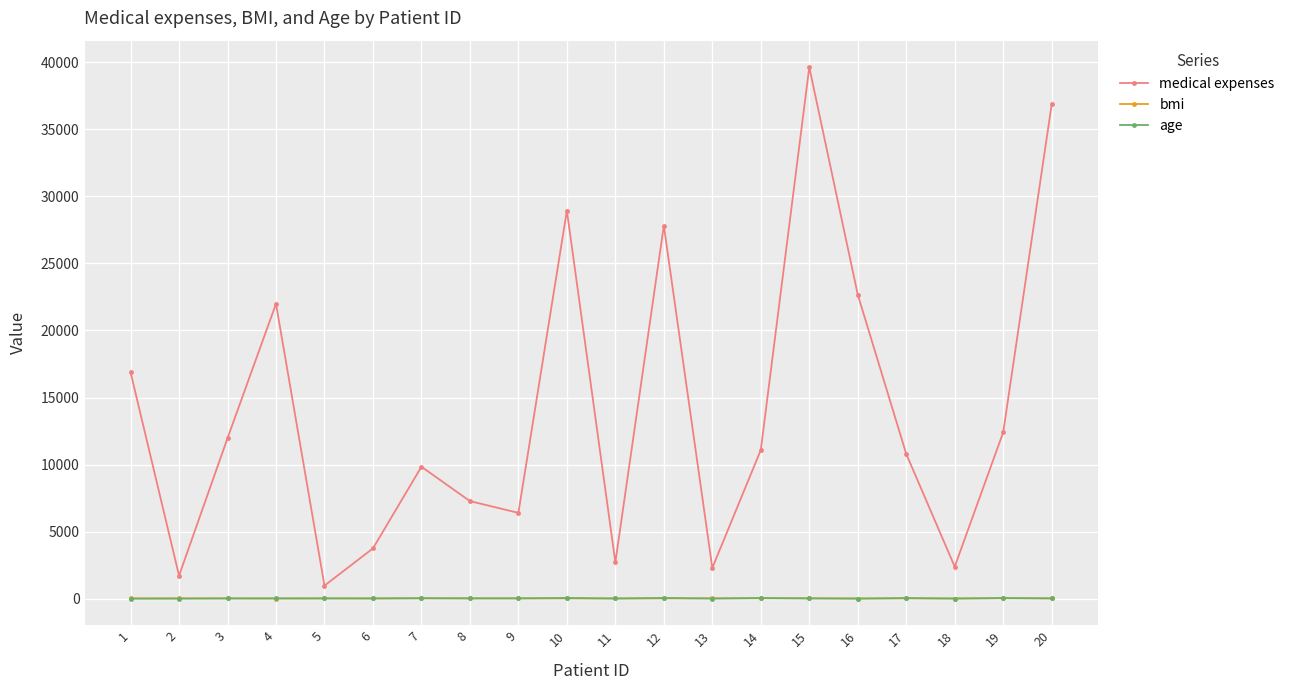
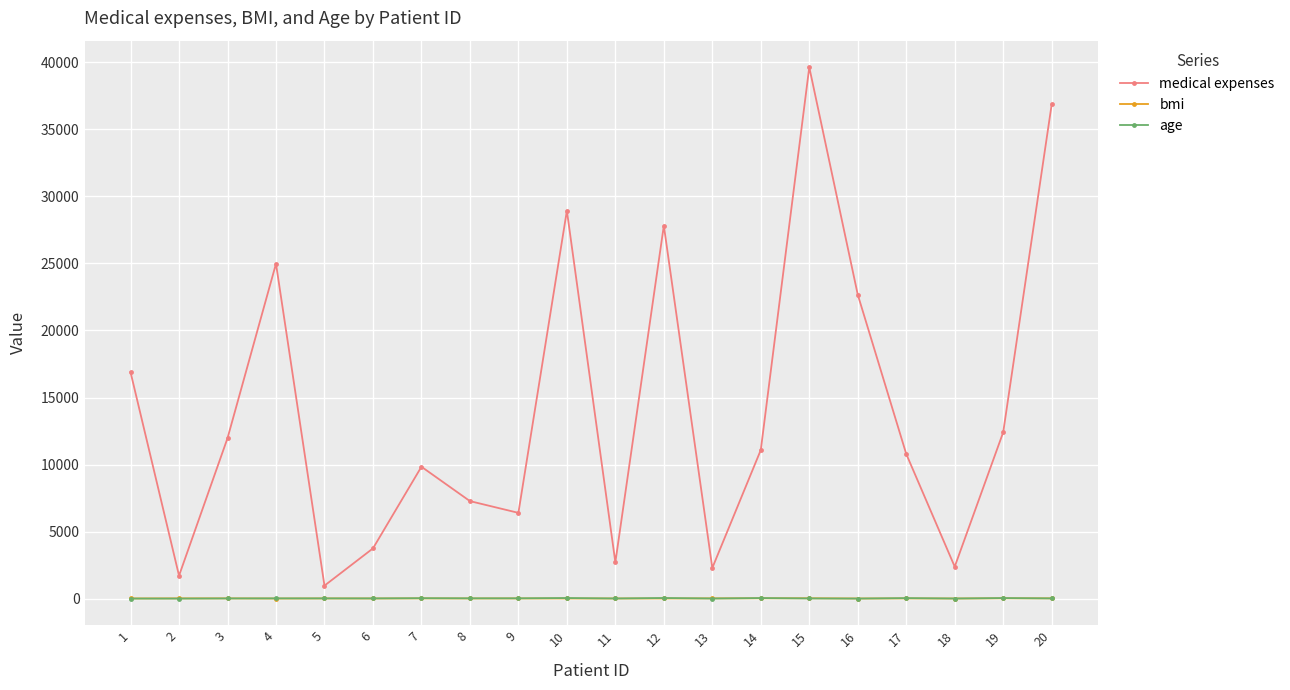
medical expenses, 4: 22000 -> 25000
